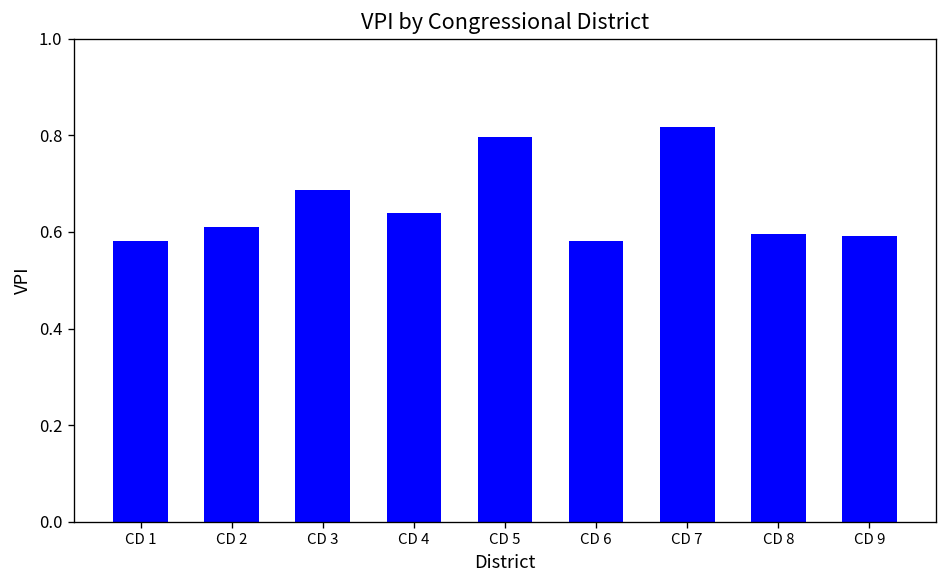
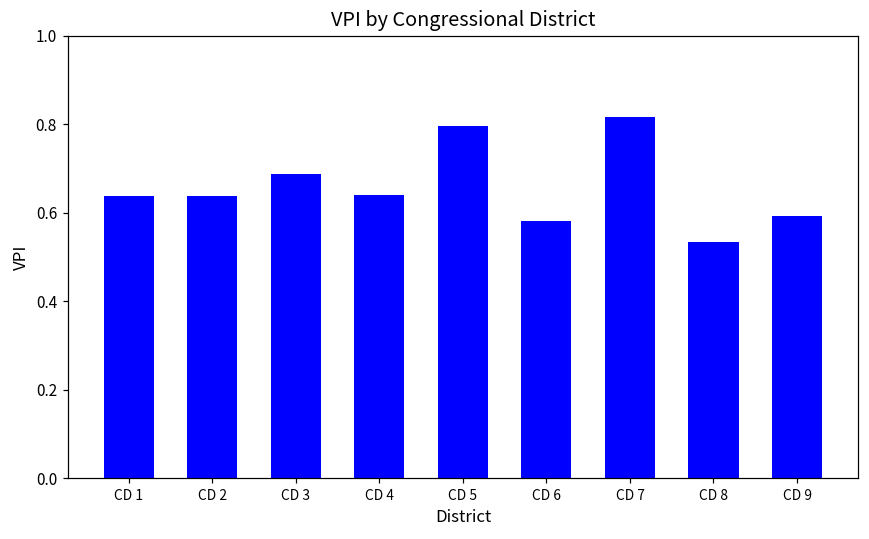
CD 1: 0.58 -> 0.64
CD 2: 0.61 -> 0.64
CD 8: 0.60 -> 0.53
